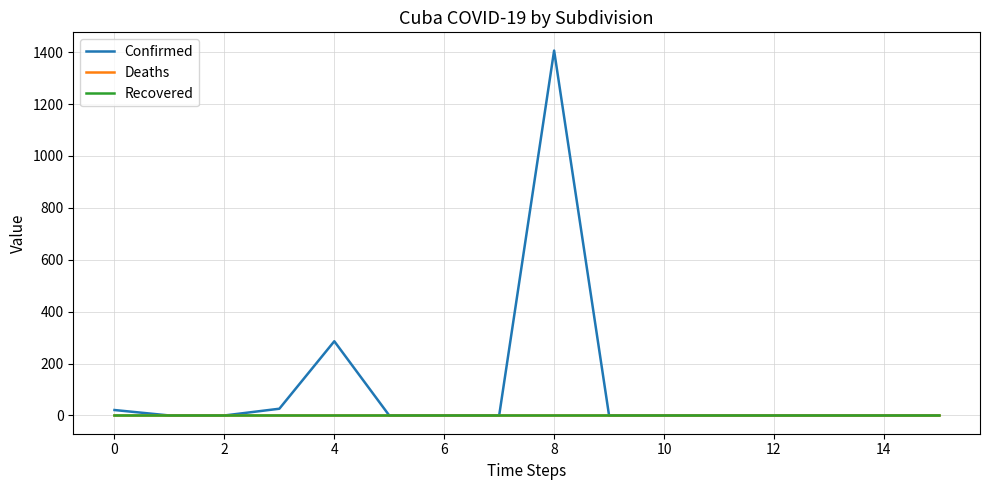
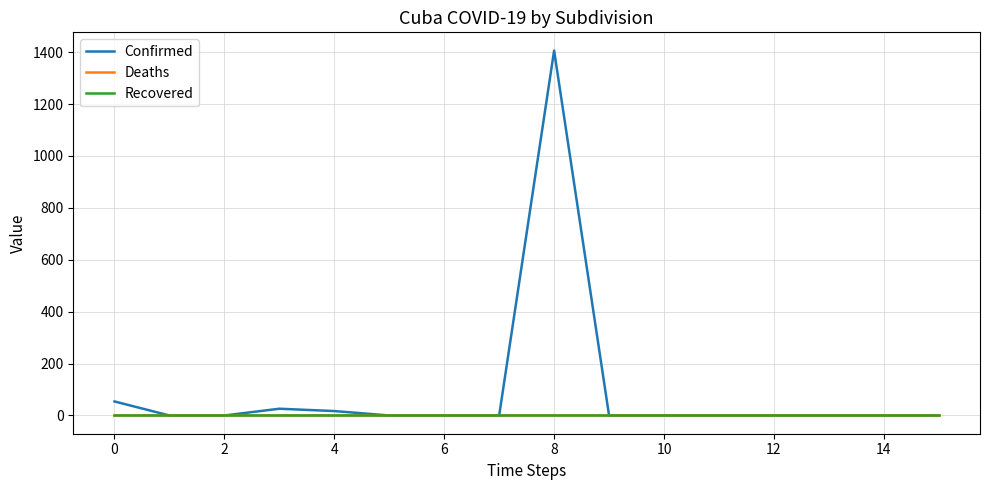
Confirmed, 0: 20 -> 50
Confirmed, 4: 290 -> 20
